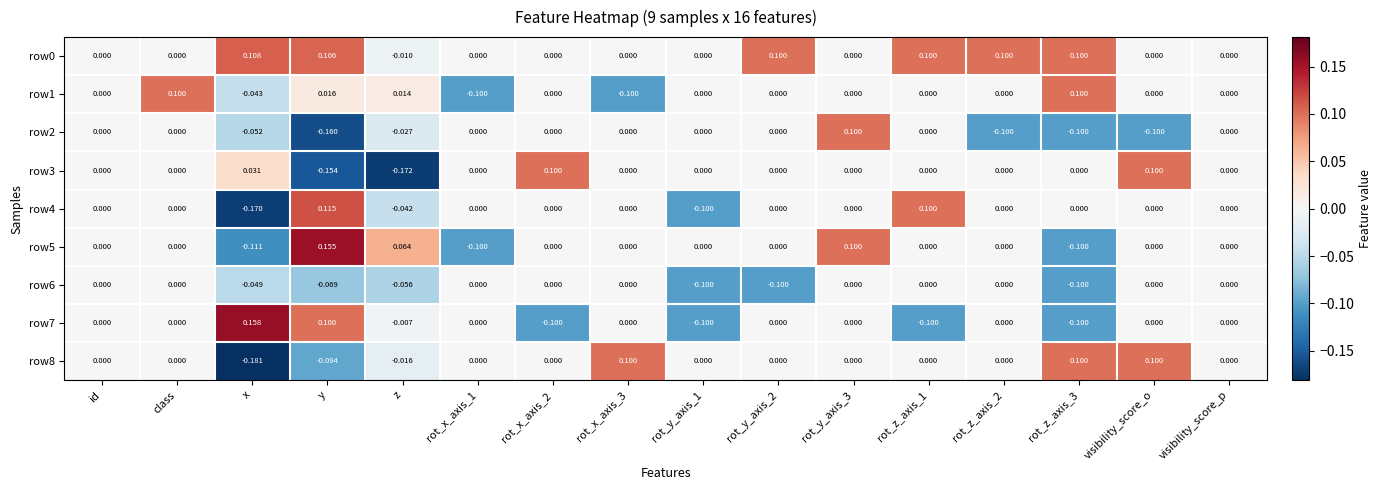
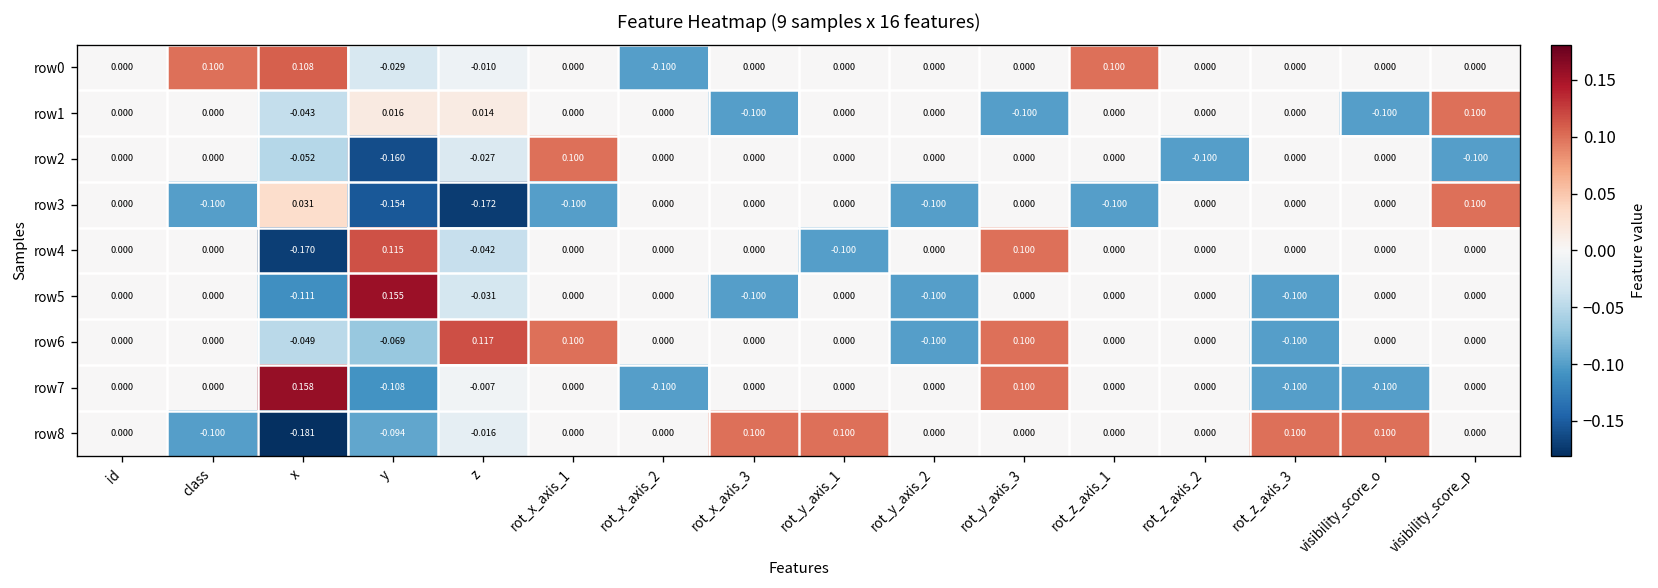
row0, class: 0.000 -> 0.100
row0, y: 0.106 -> -0.029
row0, rot_x_axis_2: 0.000 -> -0.100
row0, rot_y_axis_2: 0.100 -> 0.000
row0, rot_z_axis_2: 0.100 -> 0.000
row0, rot_z_axis_3: 0.100 -> 0.000
row1, class: 0.100 -> 0.000
row1, rot_x_axis_1: -0.100 -> 0.000
row1, rot_y_axis_3: 0.000 -> -0.100
row1, rot_z_axis_3: 0.100 -> 0.000
row1, visibility_score_o: 0.000 -> -0.100
row1, visibility_score_p: 0.000 -> 0.100
row2, rot_x_axis_1: 0.000 -> 0.100
row2, rot_y_axis_3: 0.100 -> 0.000
row2, rot_z_axis_3: -0.100 -> 0.000
row2, visibility_score_o: -0.100 -> 0.000
row2, visibility_score_p: 0.000 -> -0.100
row3, class: 0.000 -> -0.100
row3, rot_x_axis_1: 0.000 -> -0.100
row3, rot_x_axis_2: 0.100 -> 0.000
row3, rot_y_axis_2: 0.000 -> -0.100
row3, rot_z_axis_1: 0.000 -> -0.100
row3, visibility_score_o: 0.100 -> 0.000
row3, visibility_score_p: 0.000 -> 0.100
row4, rot_y_axis_3: 0.000 -> 0.100
row4, rot_z_axis_1: 0.100 -> 0.000
row5, z: 0.064 -> -0.031
row5, rot_x_axis_1: -0.100 -> 0.000
row5, rot_x_axis_3: 0.000 -> -0.100
row5, rot_y_axis_2: 0.000 -> -0.100
row5, rot_y_axis_3: 0.100 -> 0.000
row6, z: -0.056 -> 0.117
row6, rot_x_axis_1: 0.000 -> 0.100
row6, rot_y_axis_1: -0.100 -> 0.000
row6, rot_y_axis_3: 0.000 -> 0.100
row7, y: 0.100 -> -0.108
row7, rot_y_axis_1: -0.100 -> 0.000
row7, rot_y_axis_3: 0.000 -> 0.100
row7, rot_z_axis_1: -0.100 -> 0.000
row7, visibility_score_o: 0.000 -> -0.100
row8, class: 0.000 -> -0.100
row8, rot_y_axis_1: 0.000 -> 0.100
